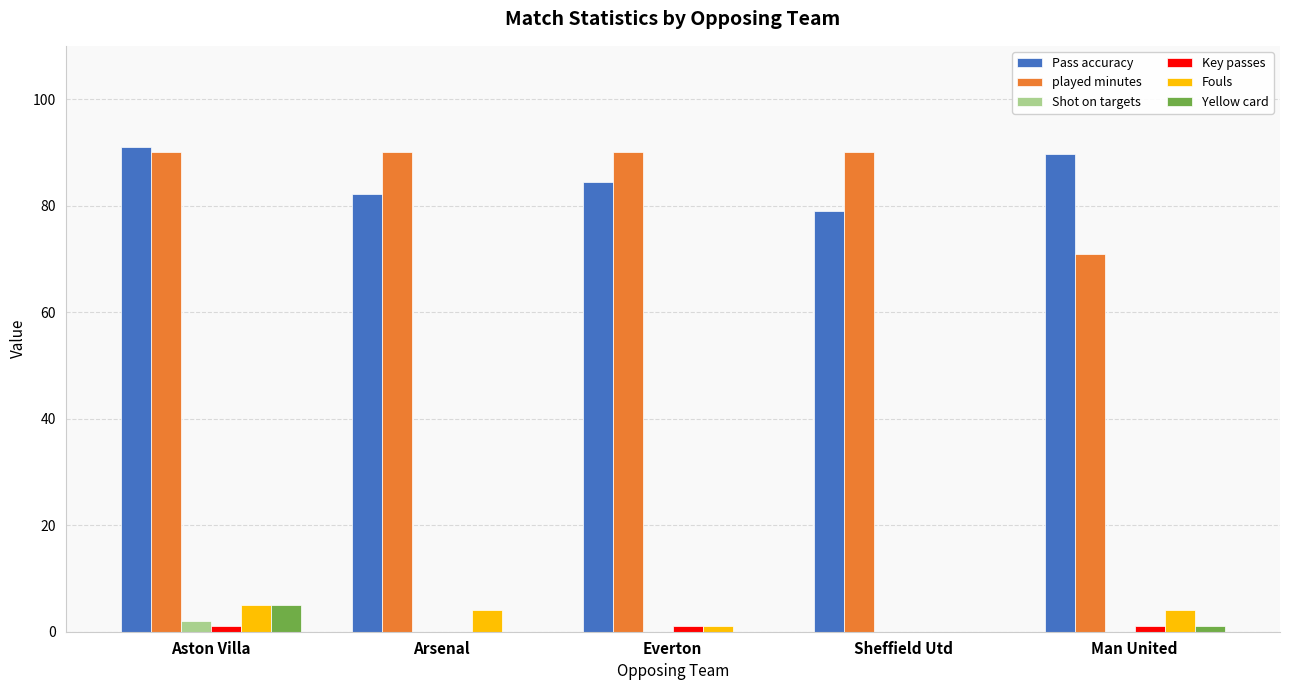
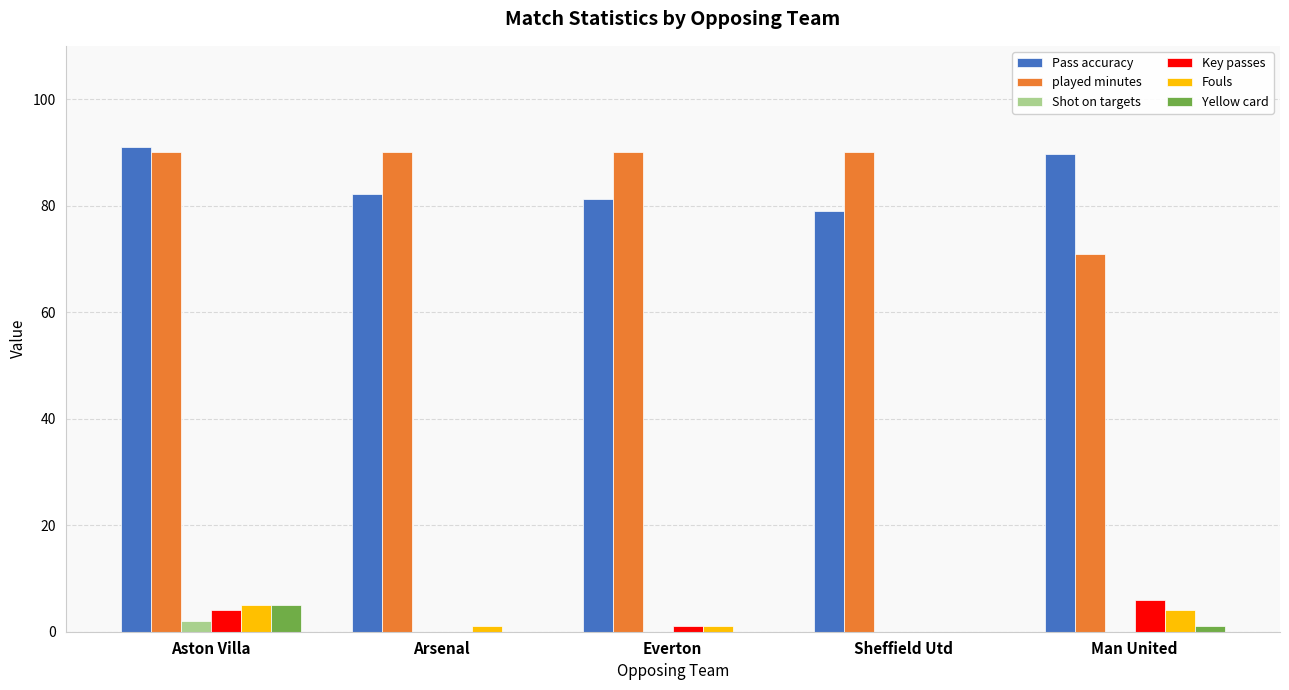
Key passes, Aston Villa: 1 -> 4
Fouls, Arsenal: 4 -> 1
Pass accuracy, Everton: 85 -> 81
Key passes, Man United: 1 -> 6
